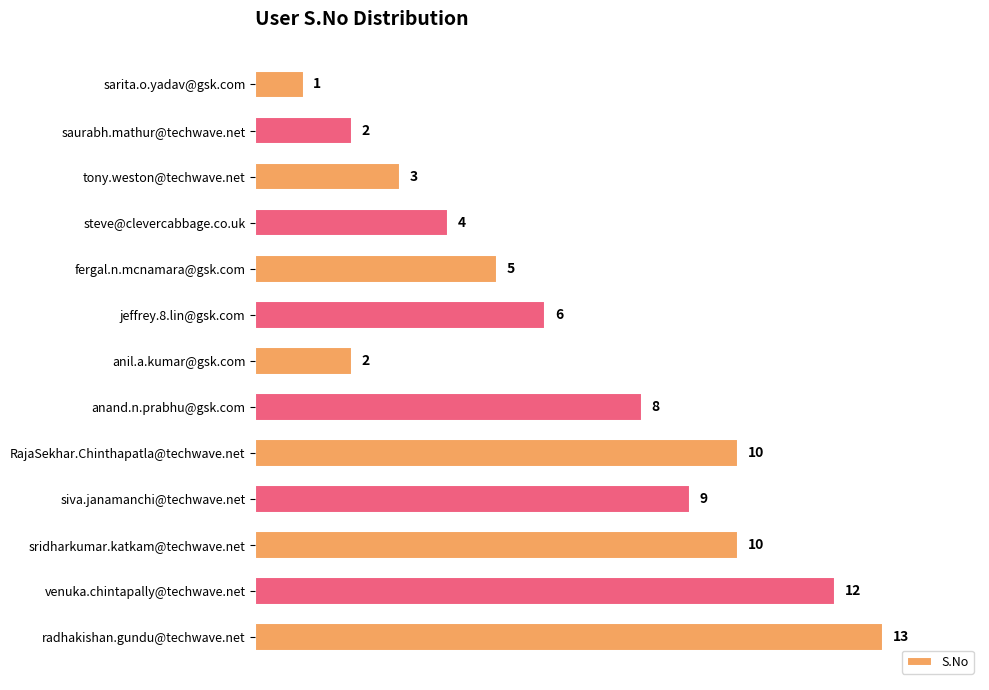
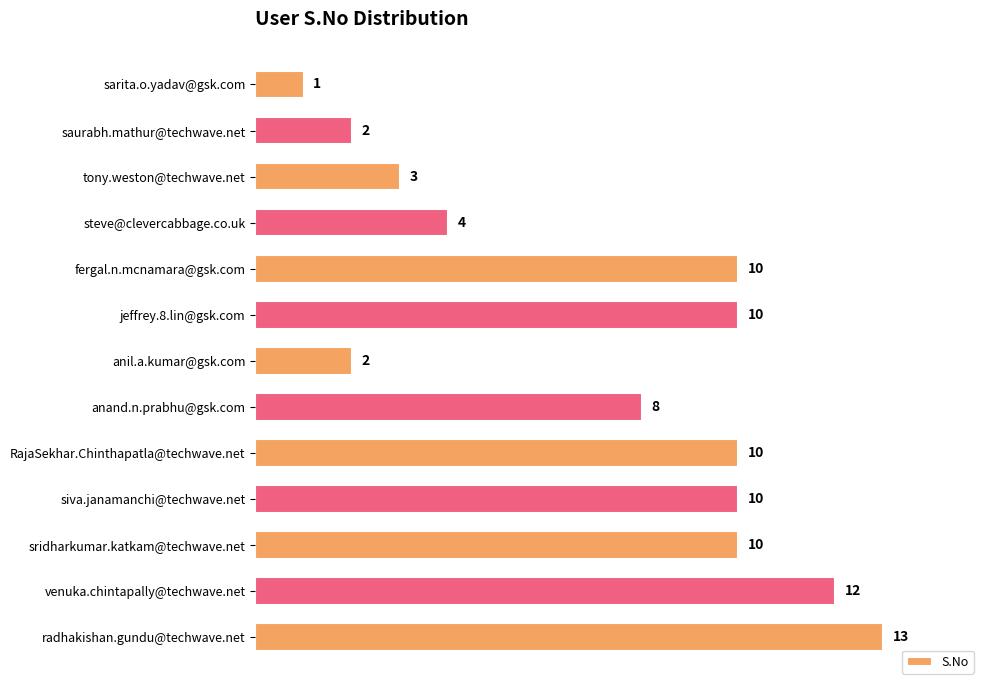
fergal.n.mcnamara@gsk.com: 5 -> 10
jeffrey.8.lin@gsk.com: 6 -> 10
siva.janamanchi@techwave.net: 9 -> 10
